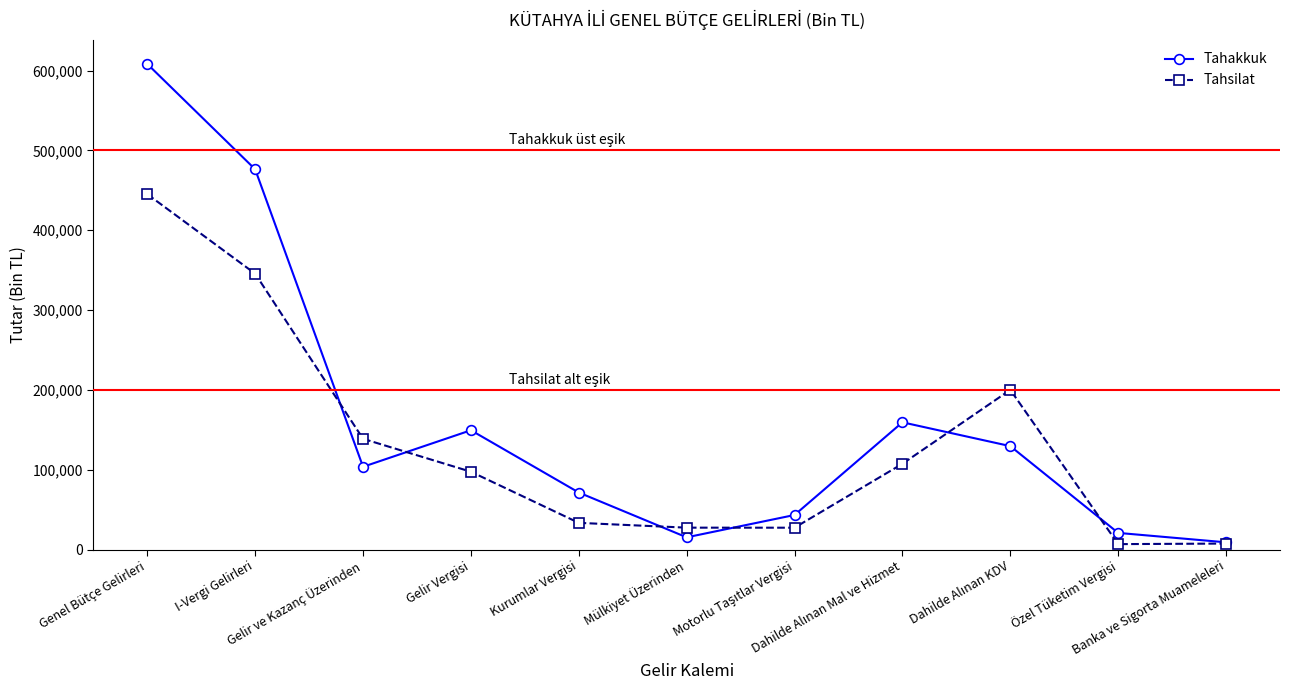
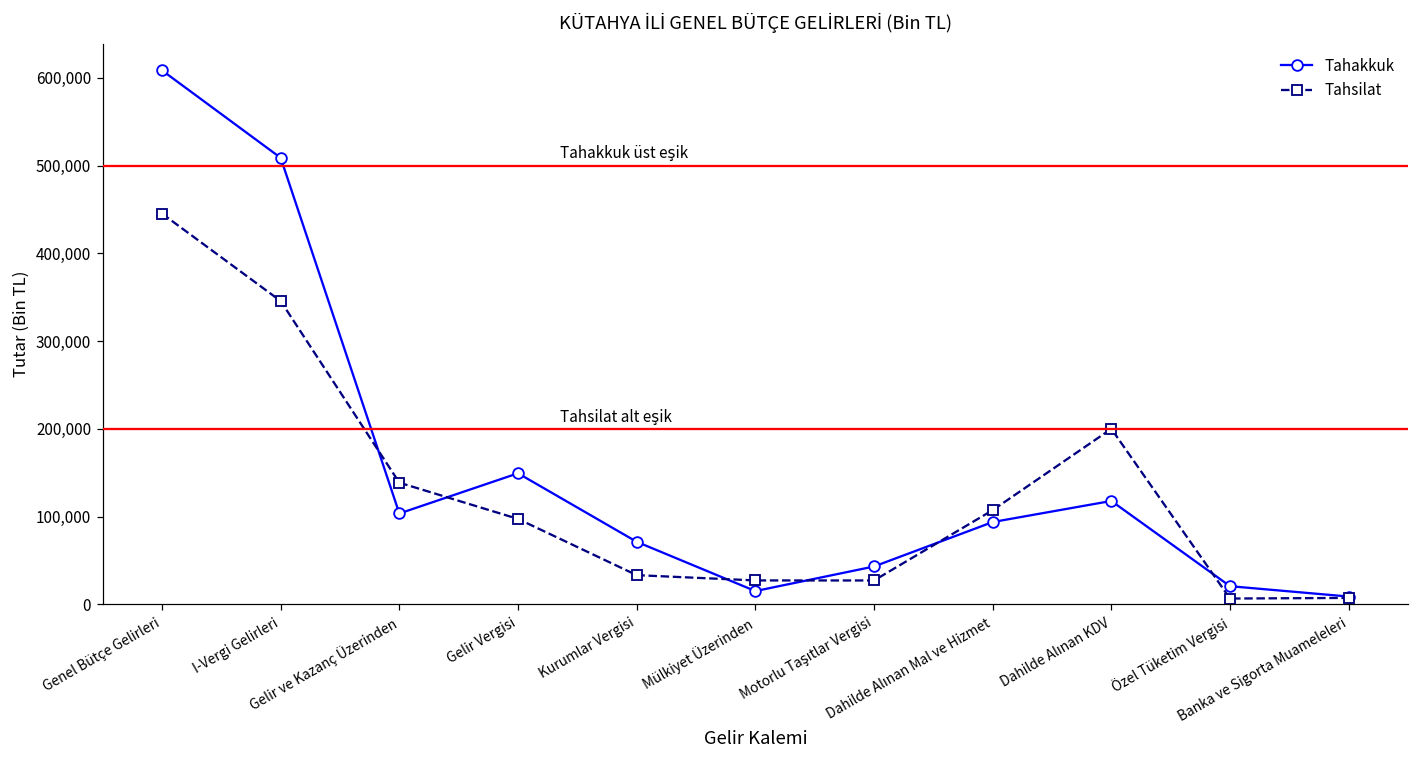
Tahakkuk, I-Vergi Gelirleri: 480,000 -> 510,000
Tahakkuk, Dahilde Alınan Mal ve Hizmet: 160,000 -> 90,000
Tahakkuk, Dahilde Alınan KDV: 130,000 -> 120,000
